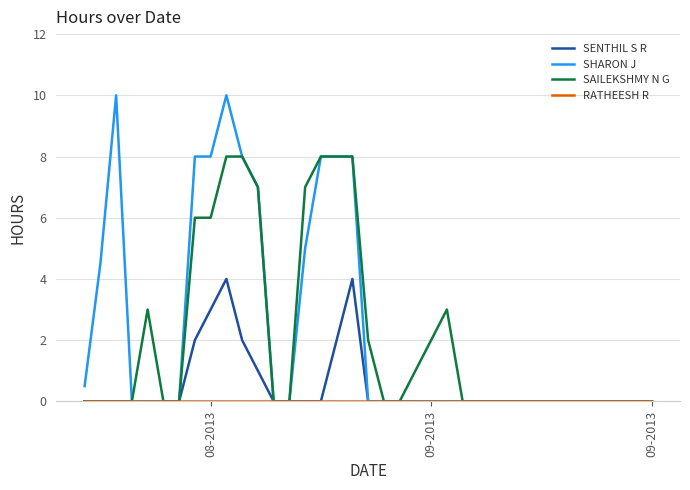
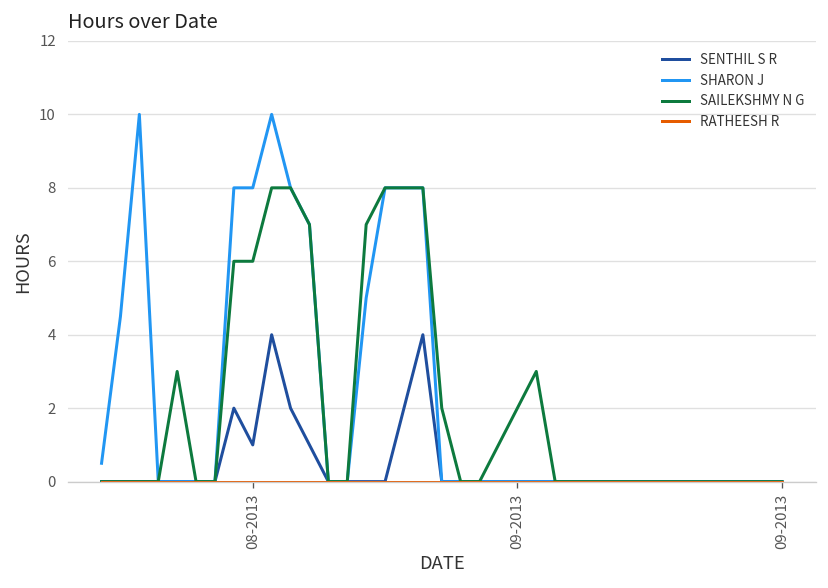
SENTHIL S R, 08-2013: 3 -> 1
